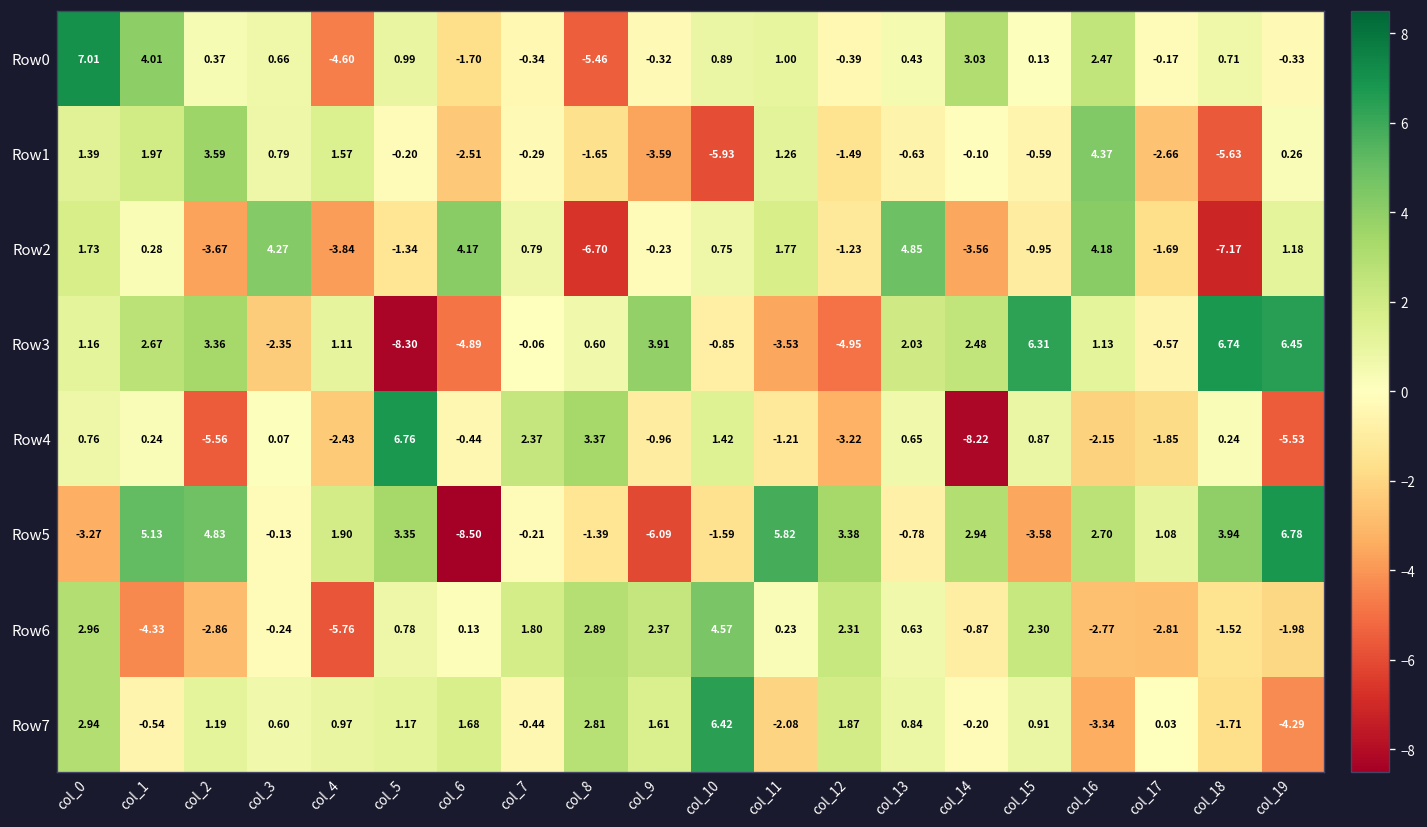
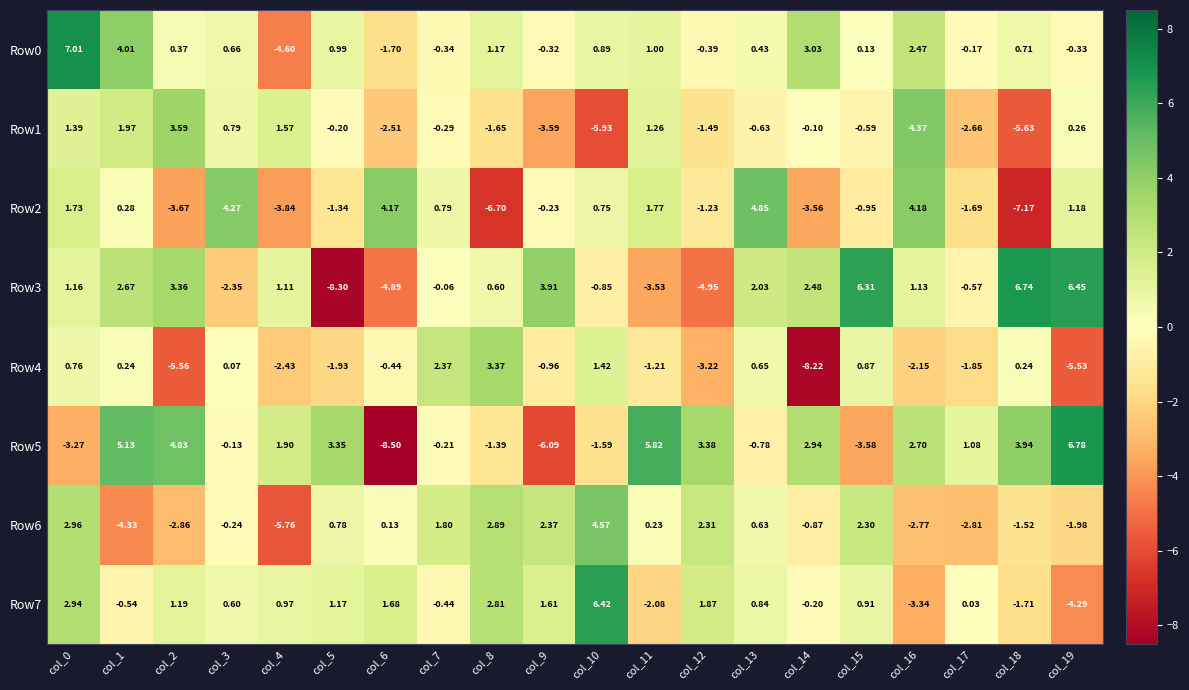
Row0, col_8: -5.46 -> 1.17
Row4, col_5: 6.76 -> -1.93
